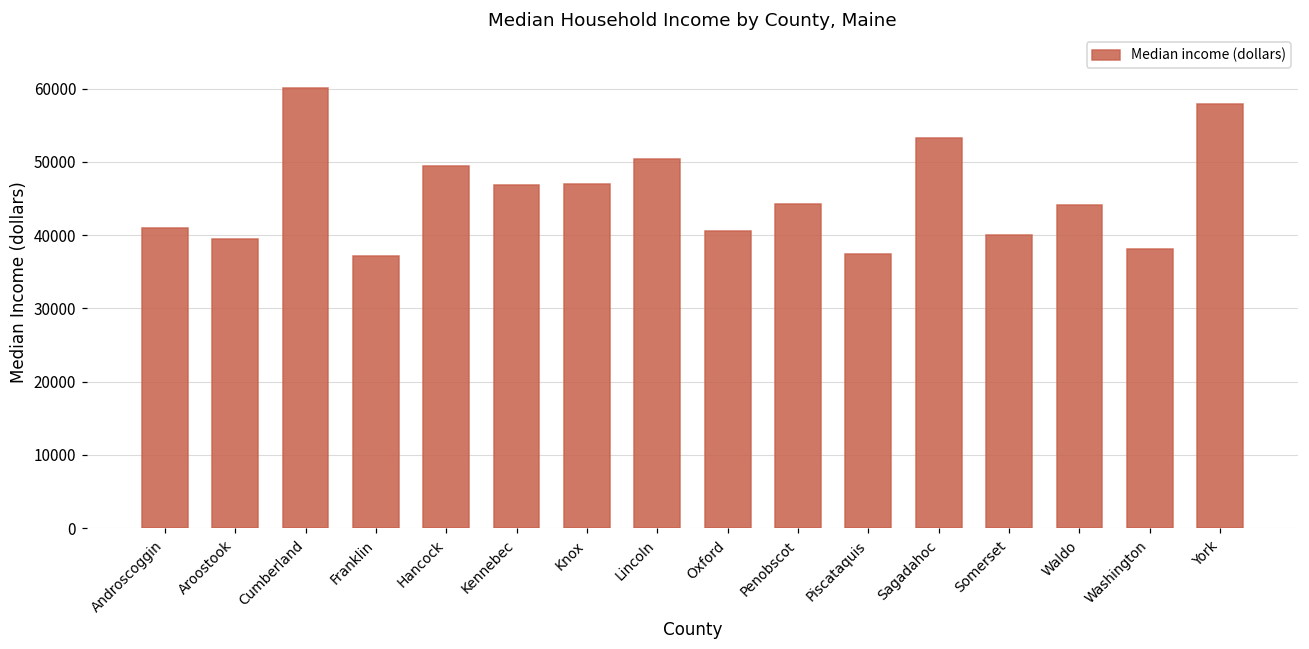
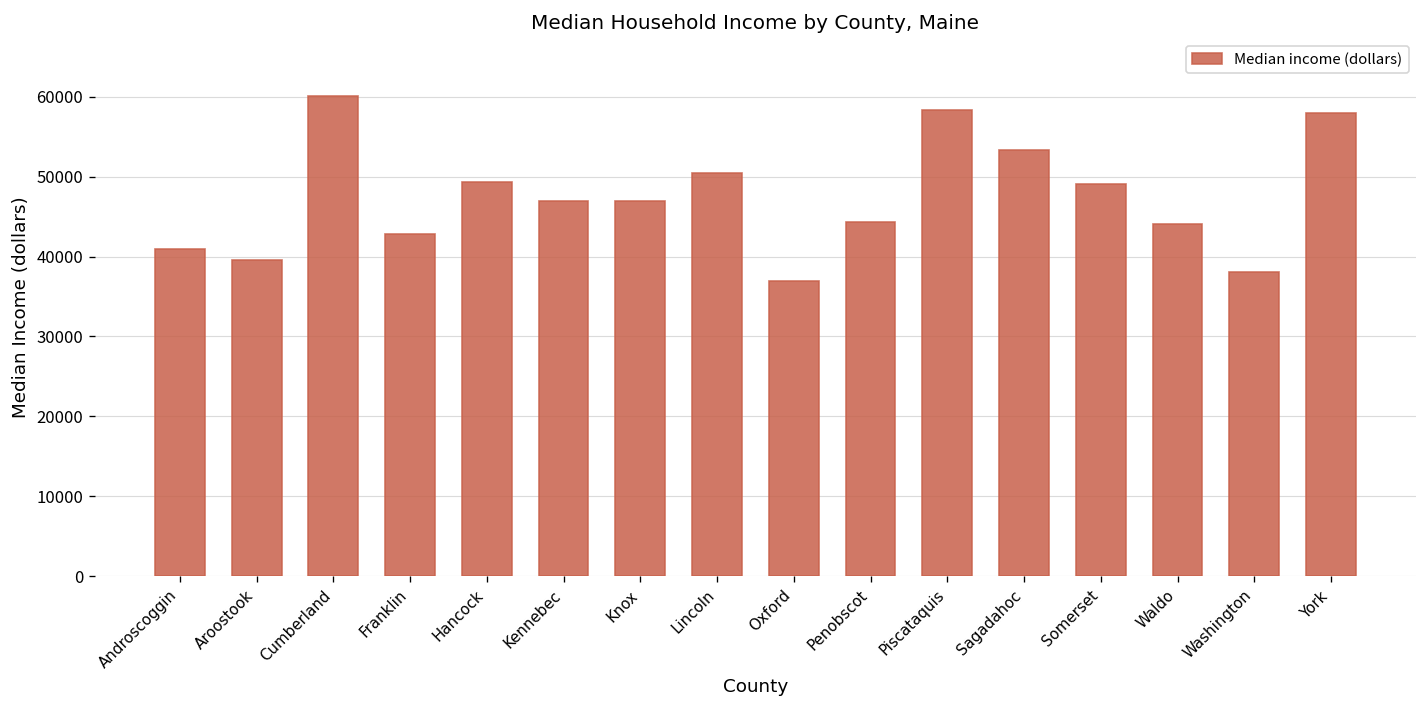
Franklin: 37000 -> 43000
Oxford: 41000 -> 37000
Piscataquis: 37000 -> 58000
Somerset: 40000 -> 49000
